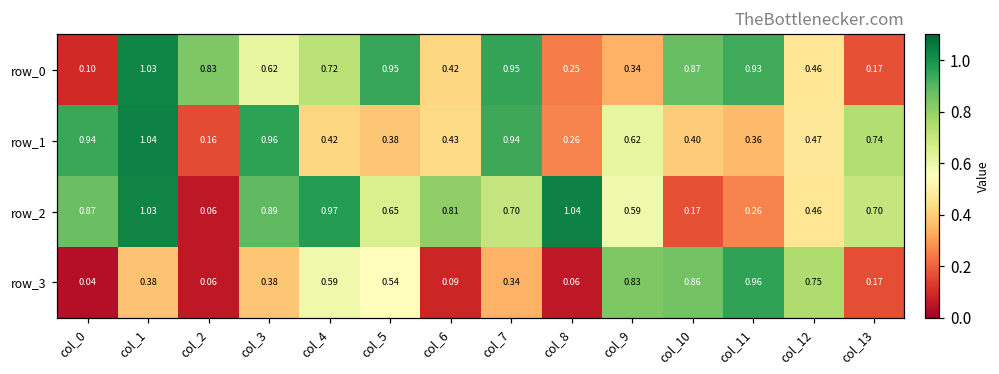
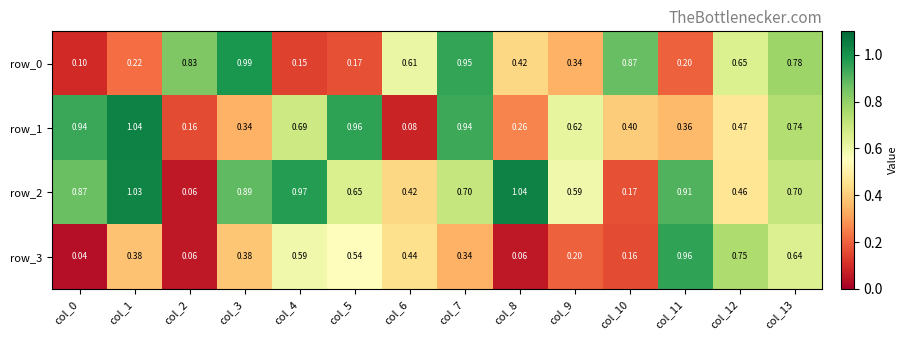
row_0, col_1: 1.03 -> 0.22
row_0, col_3: 0.62 -> 0.99
row_0, col_4: 0.72 -> 0.15
row_0, col_5: 0.95 -> 0.17
row_0, col_6: 0.42 -> 0.61
row_0, col_8: 0.25 -> 0.42
row_0, col_11: 0.93 -> 0.20
row_0, col_12: 0.46 -> 0.65
row_0, col_13: 0.17 -> 0.78
row_1, col_3: 0.96 -> 0.34
row_1, col_4: 0.42 -> 0.69
row_1, col_5: 0.38 -> 0.96
row_1, col_6: 0.43 -> 0.08
row_2, col_6: 0.81 -> 0.42
row_2, col_11: 0.26 -> 0.91
row_3, col_6: 0.09 -> 0.44
row_3, col_9: 0.83 -> 0.20
row_3, col_10: 0.86 -> 0.16
row_3, col_13: 0.17 -> 0.64
